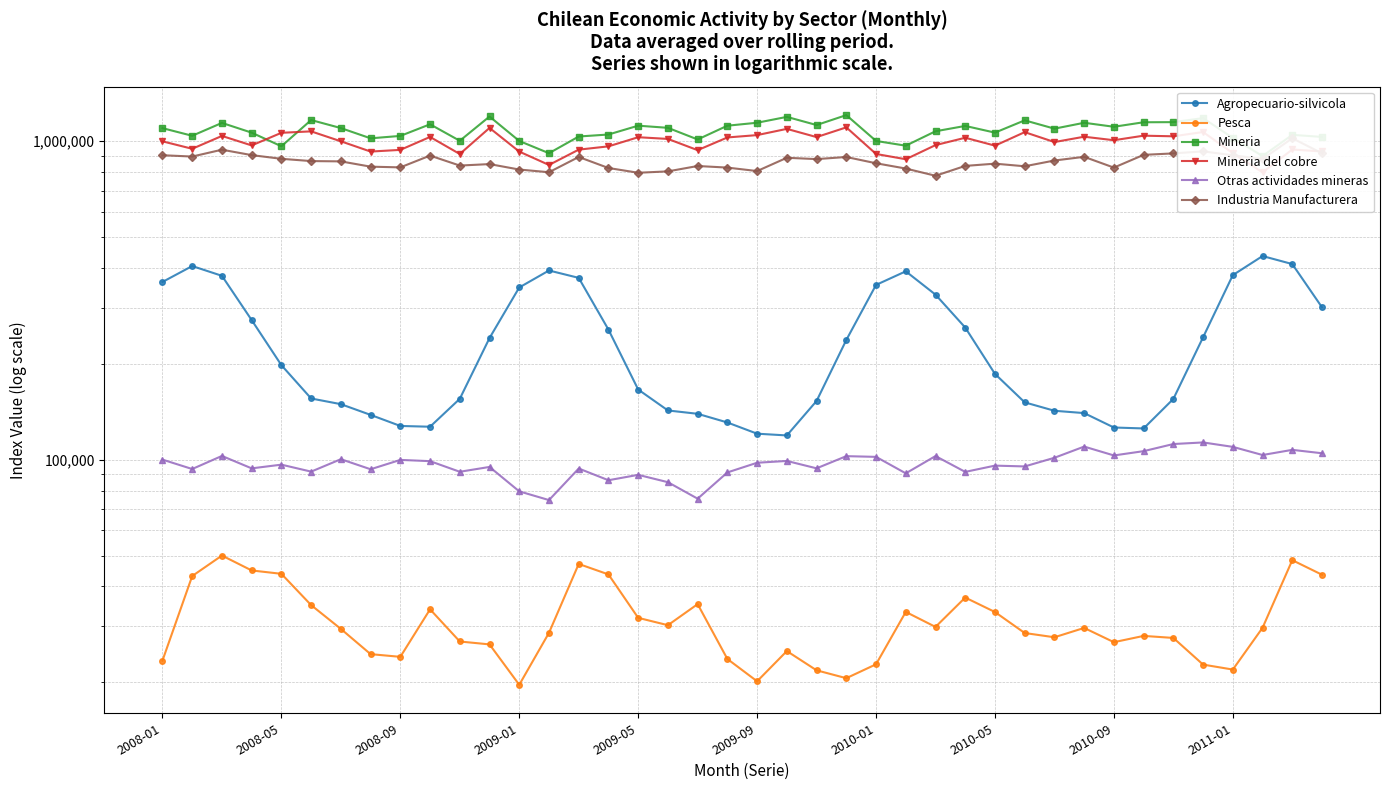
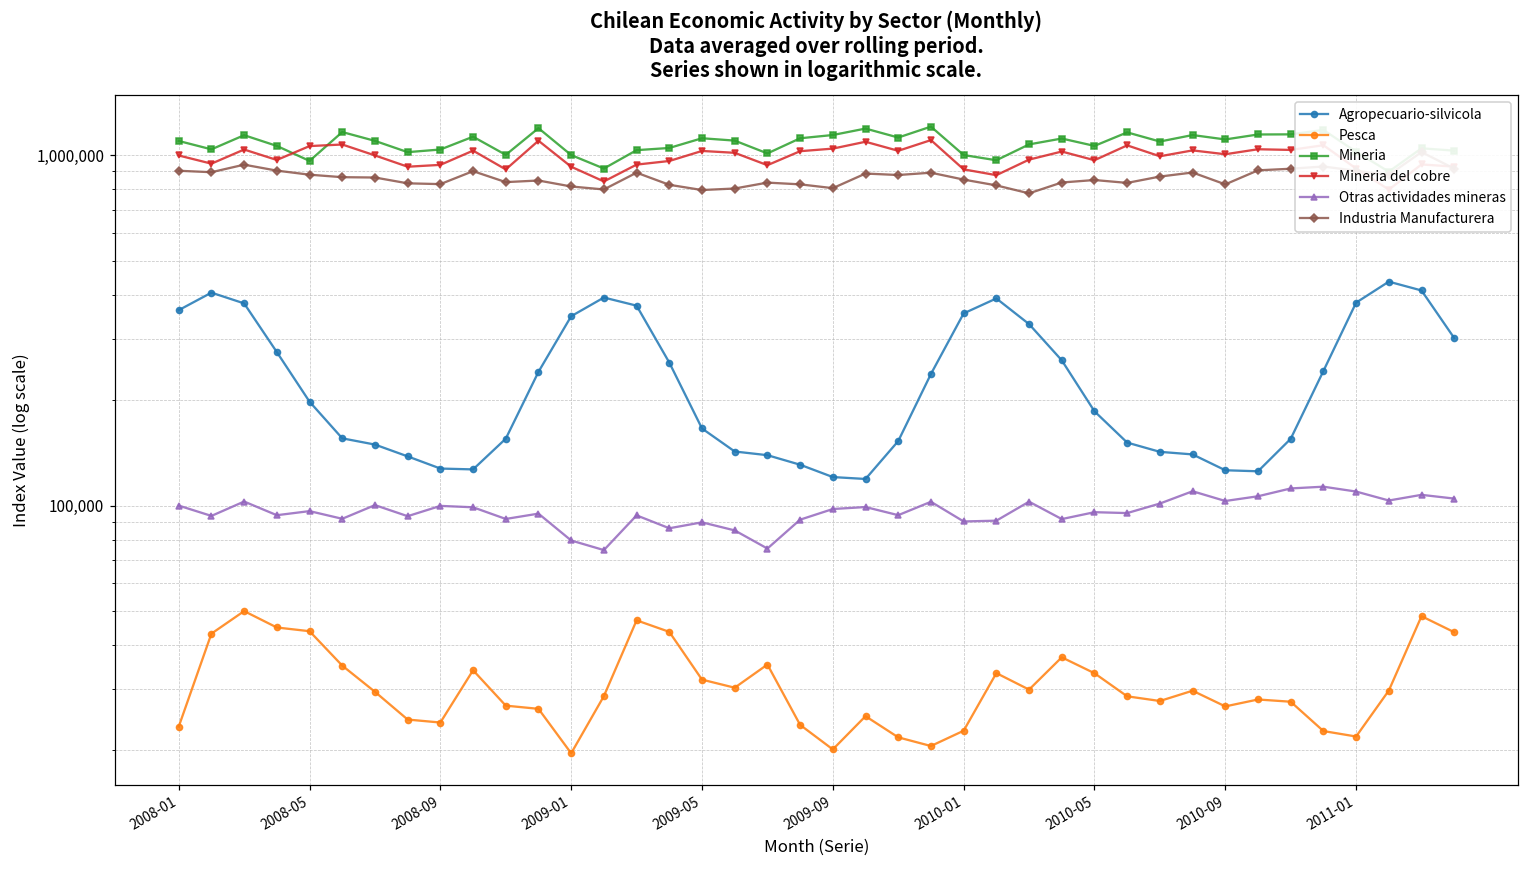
Otras actividades mineras, 2010-01: 102,000 -> 90,000
